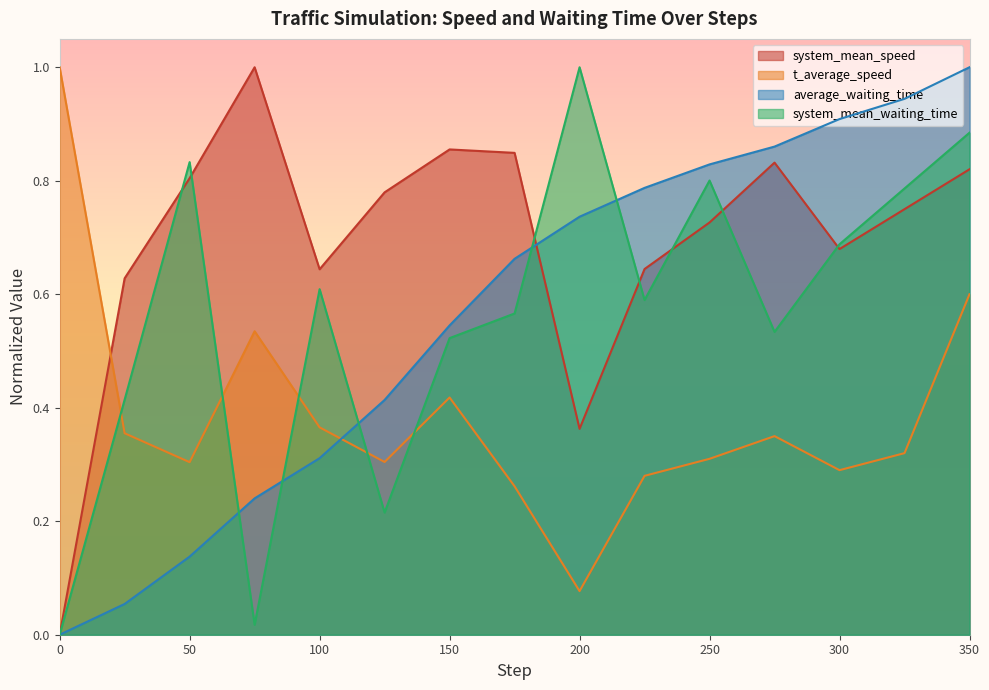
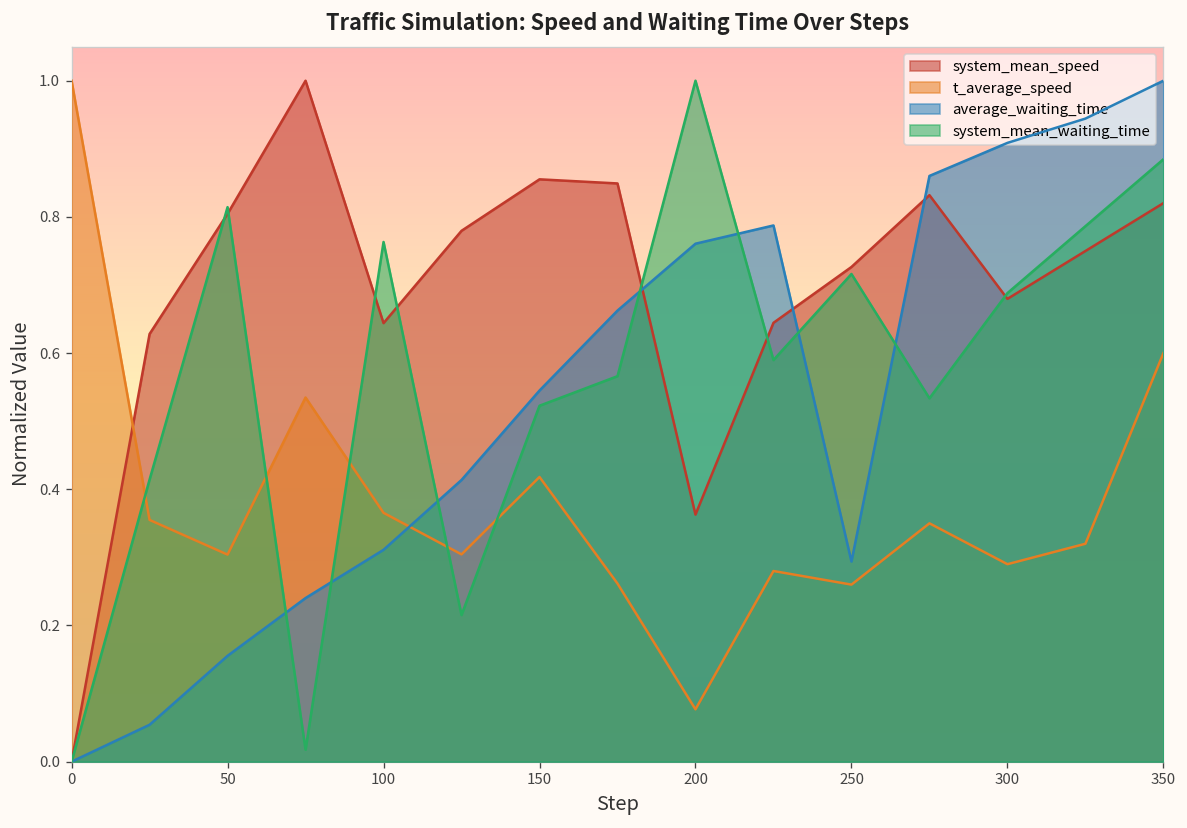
average_waiting_time, 50: 0.14 -> 0.16
system_mean_waiting_time, 50: 0.83 -> 0.81
system_mean_waiting_time, 100: 0.61 -> 0.76
average_waiting_time, 200: 0.74 -> 0.76
t_average_speed, 250: 0.31 -> 0.26
average_waiting_time, 250: 0.83 -> 0.29
system_mean_waiting_time, 250: 0.80 -> 0.72
